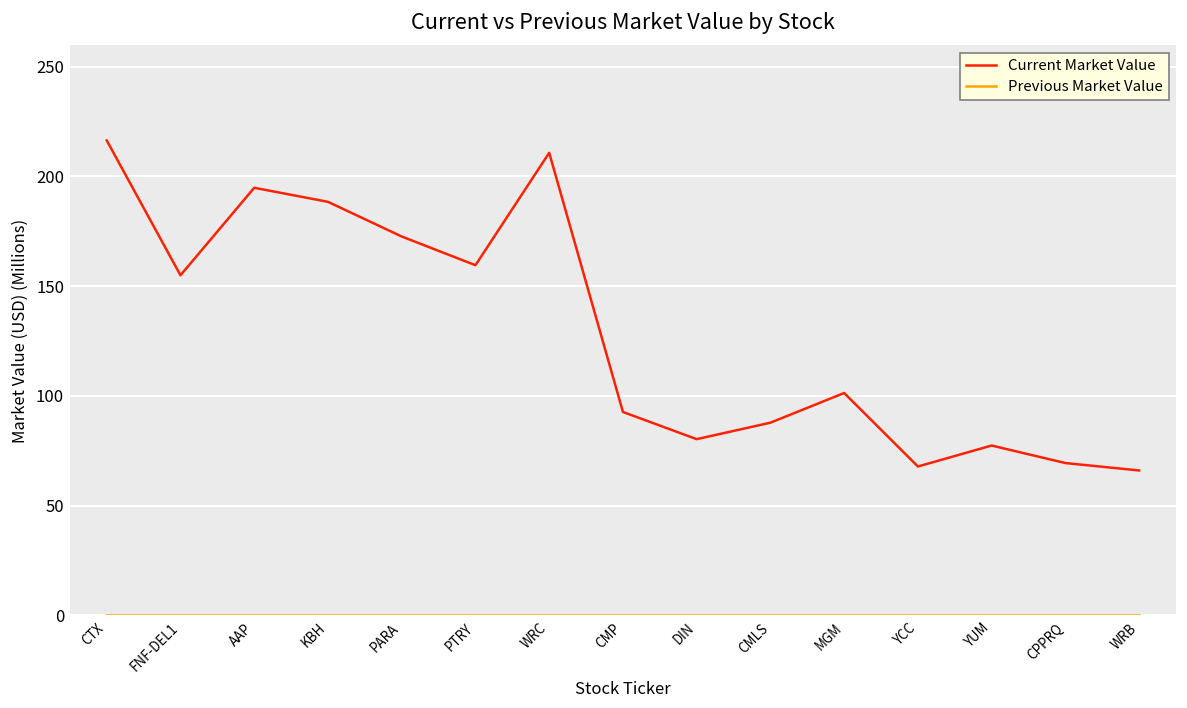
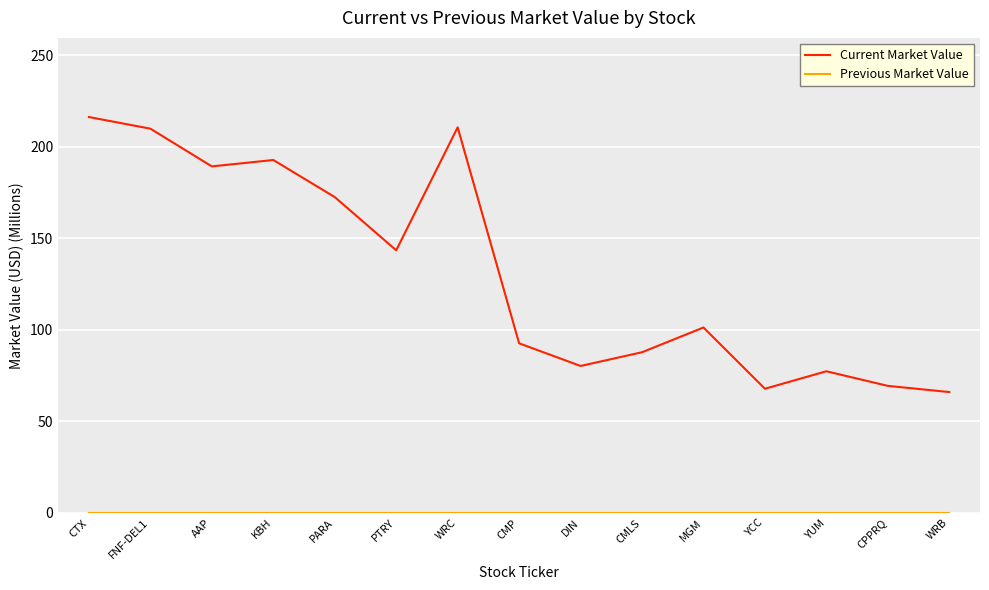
Current Market Value, FNF-DEL1: 155 -> 210
Current Market Value, AAP: 195 -> 189
Current Market Value, KBH: 188 -> 193
Current Market Value, PTRY: 160 -> 144
